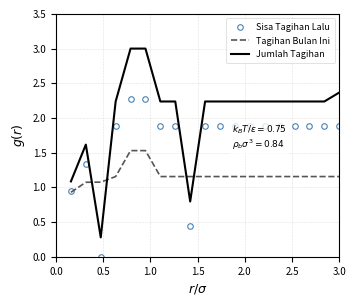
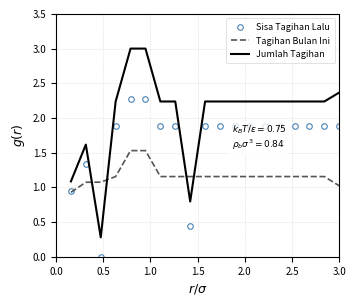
Tagihan Bulan Ini, 3.0: 1.2 -> 1.0
